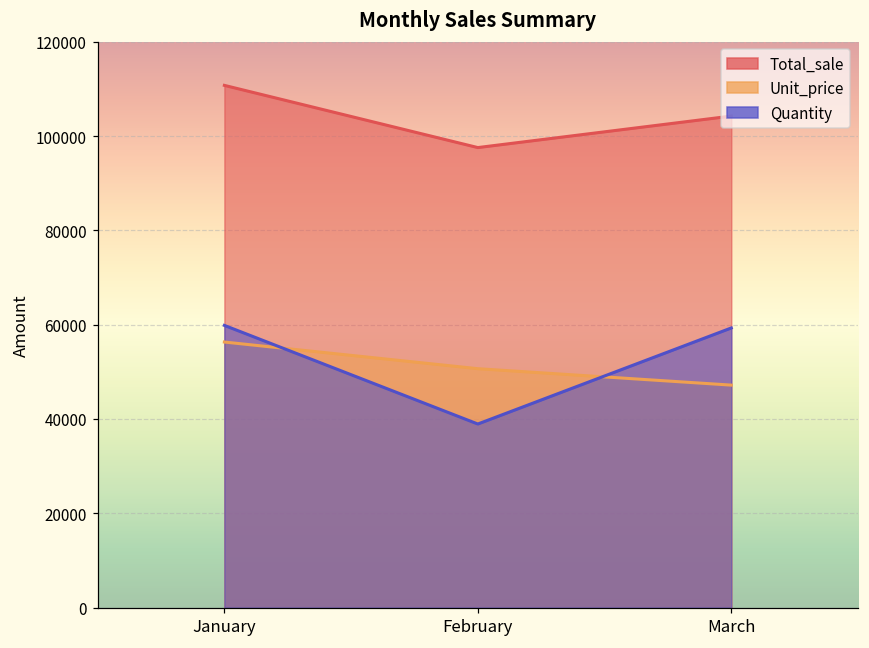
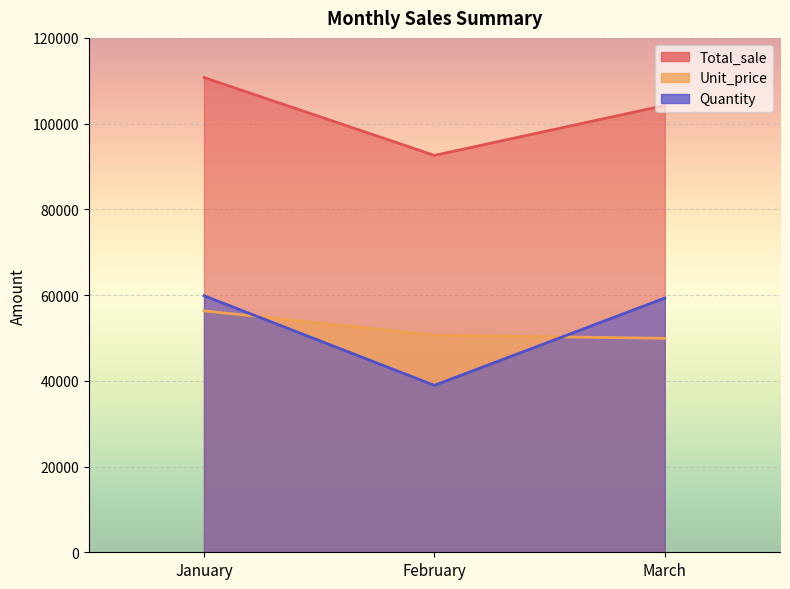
Total_sale, February: 98000 -> 93000
Unit_price, March: 47000 -> 50000
